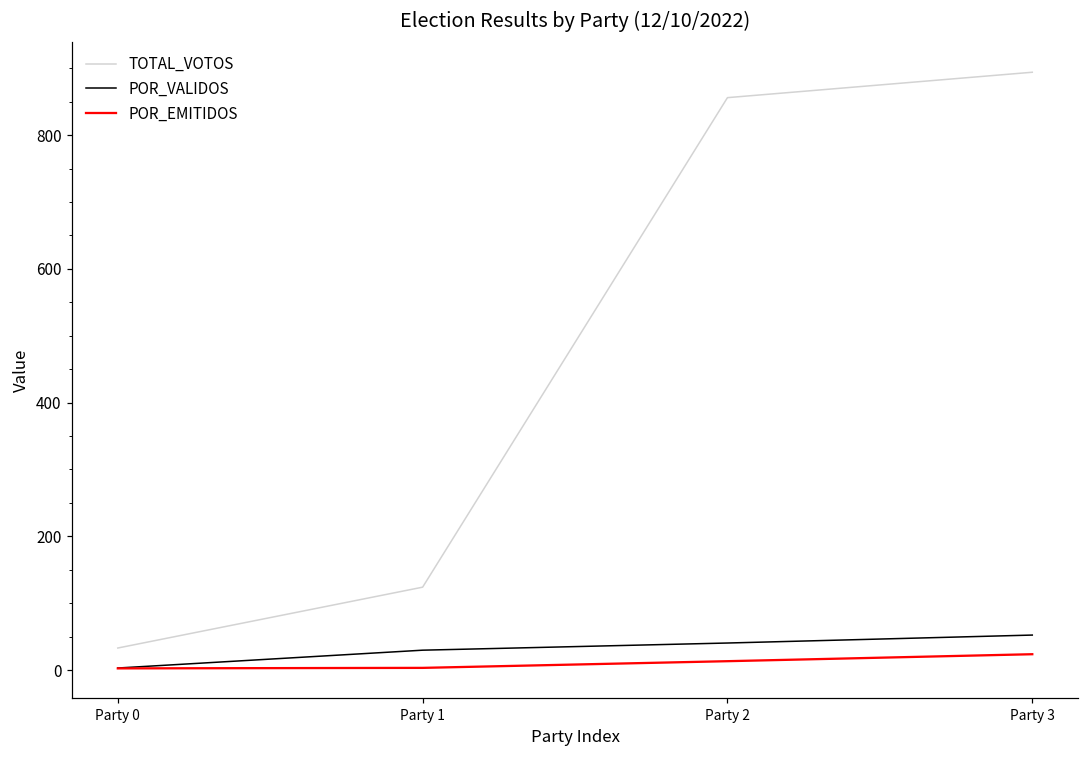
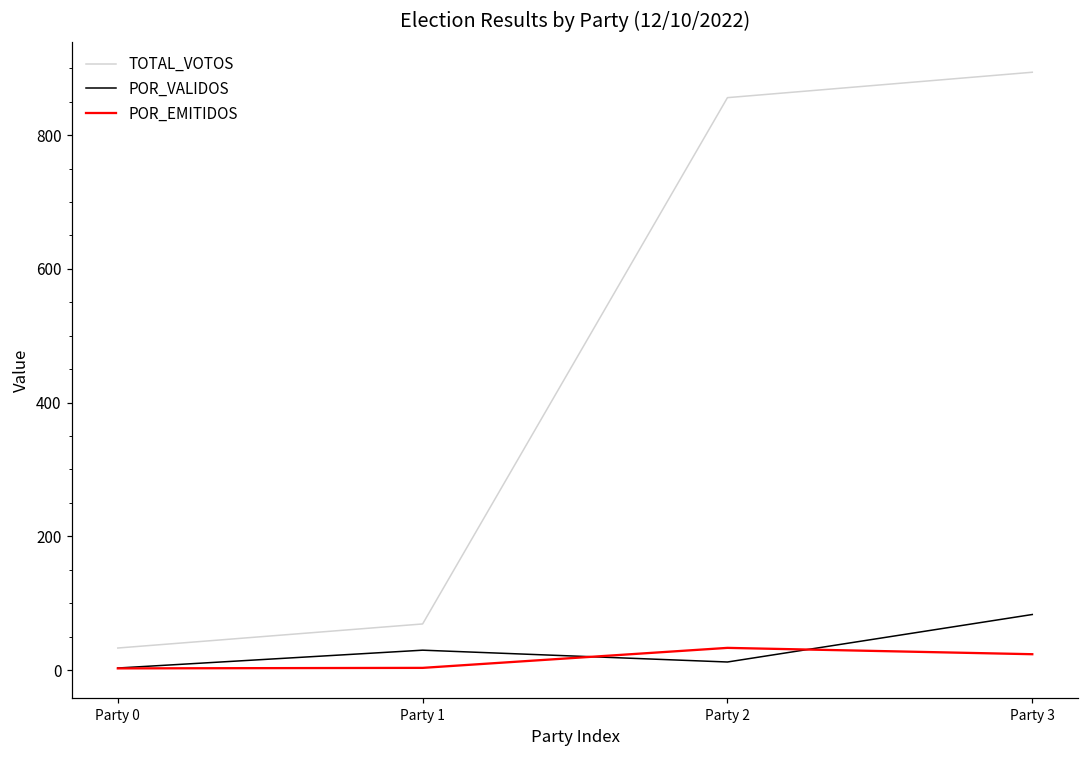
TOTAL_VOTOS, Party 1: 120 -> 70
POR_VALIDOS, Party 2: 40 -> 10
POR_EMITIDOS, Party 2: 10 -> 30
POR_VALIDOS, Party 3: 50 -> 80
